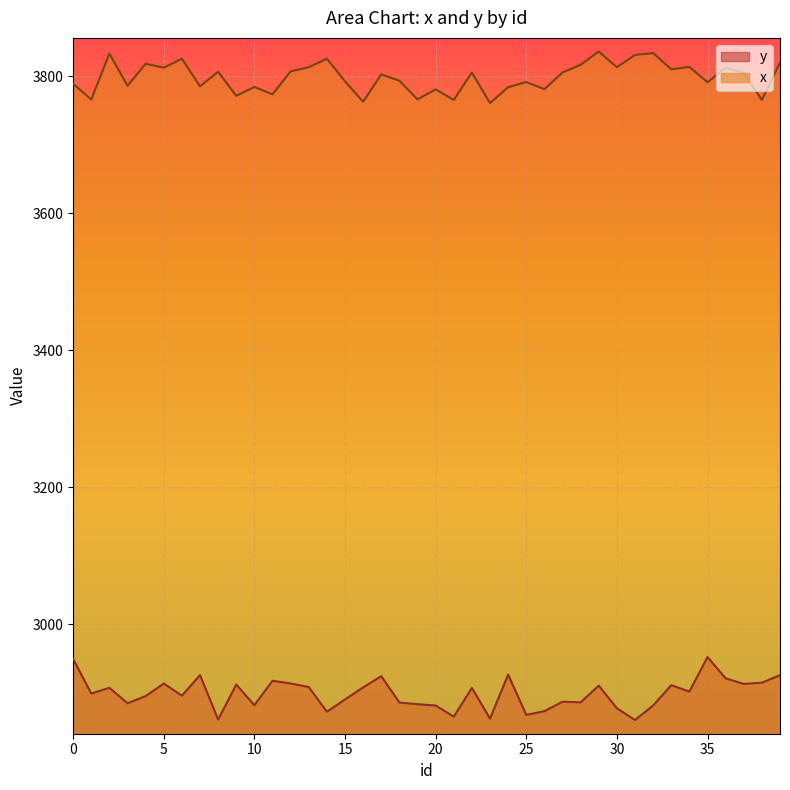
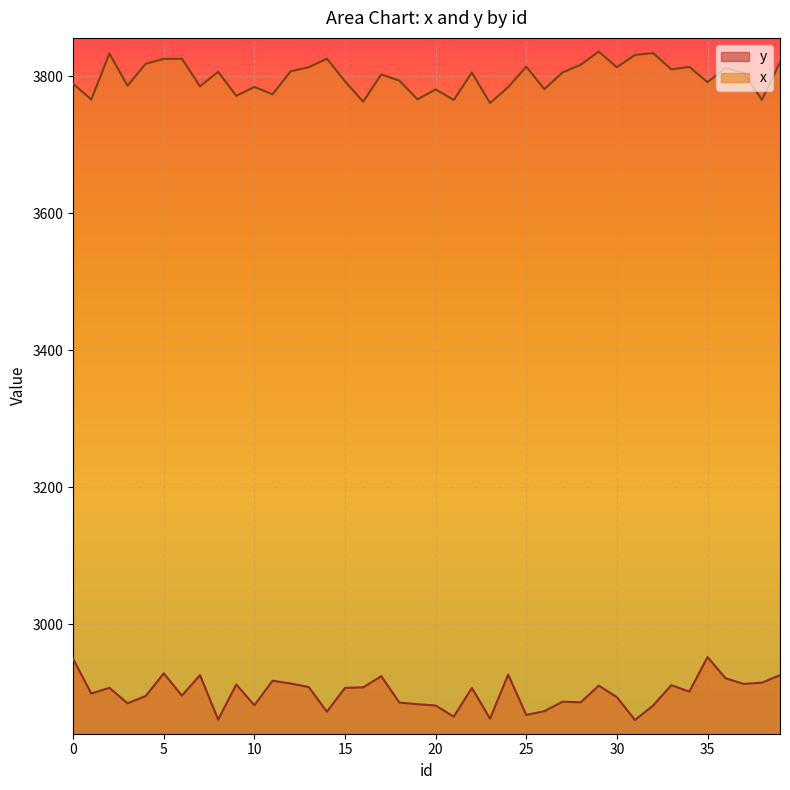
y, 5: 2910 -> 2930
x, 5: 3810 -> 3830
y, 15: 2890 -> 2910
x, 25: 3790 -> 3810
y, 30: 2880 -> 2890
